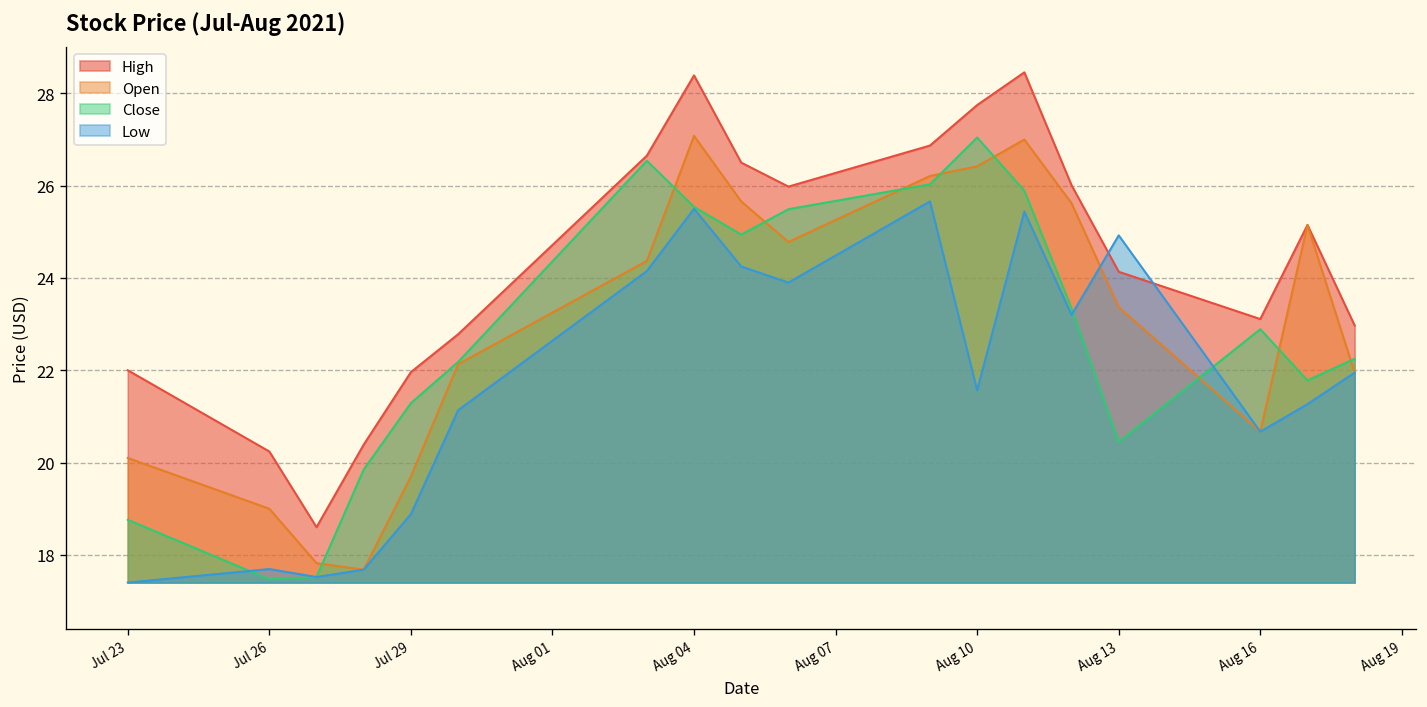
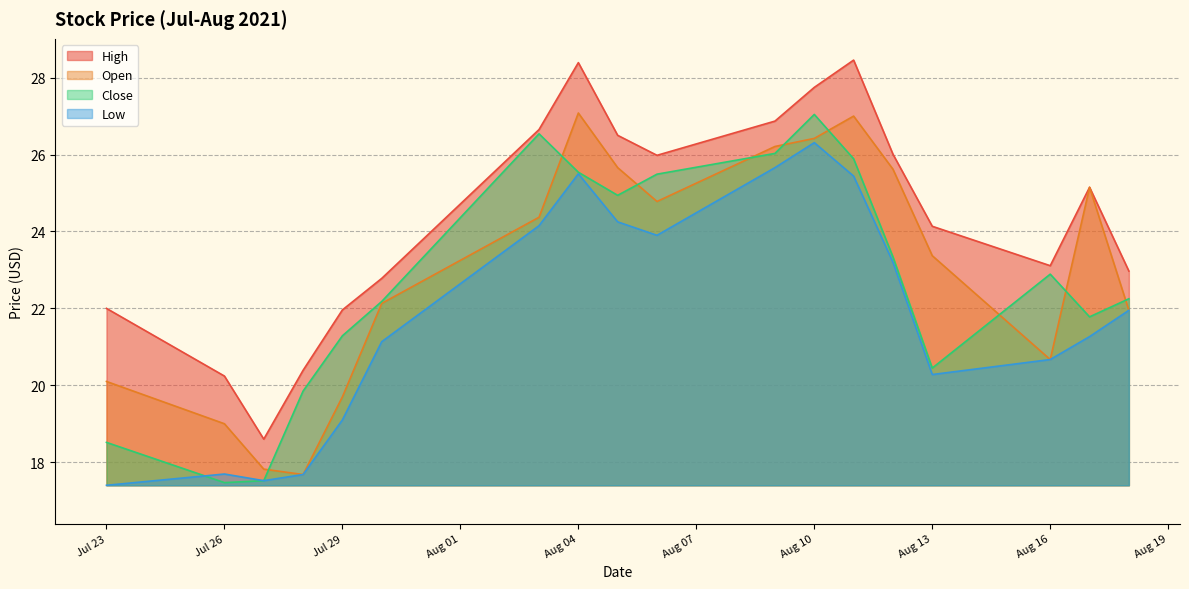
Close, Jul 23: 18.8 -> 18.5
Low, Jul 29: 18.9 -> 19.1
Low, Aug 10: 21.6 -> 26.3
Low, Aug 13: 24.9 -> 20.3
